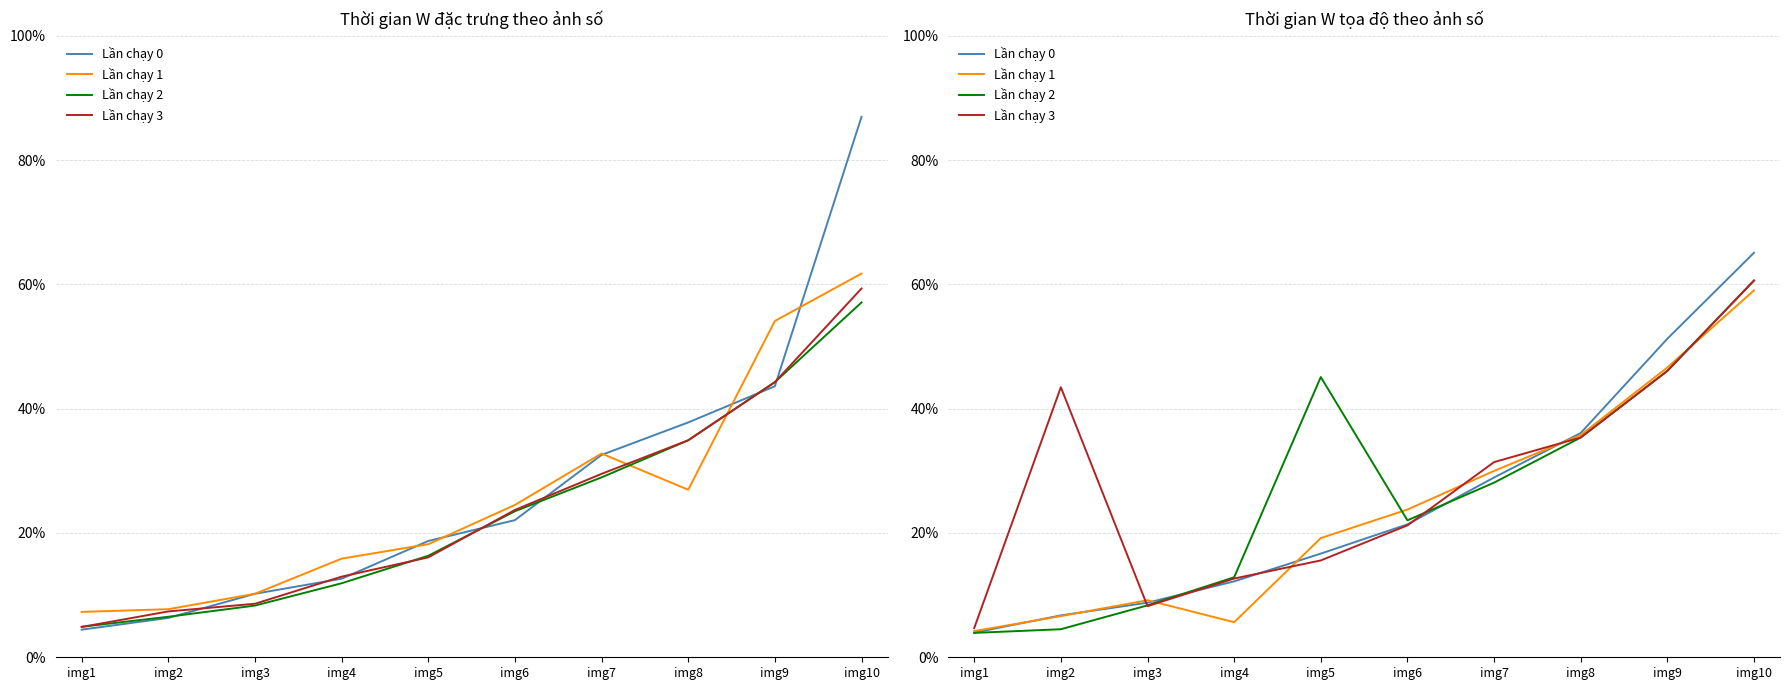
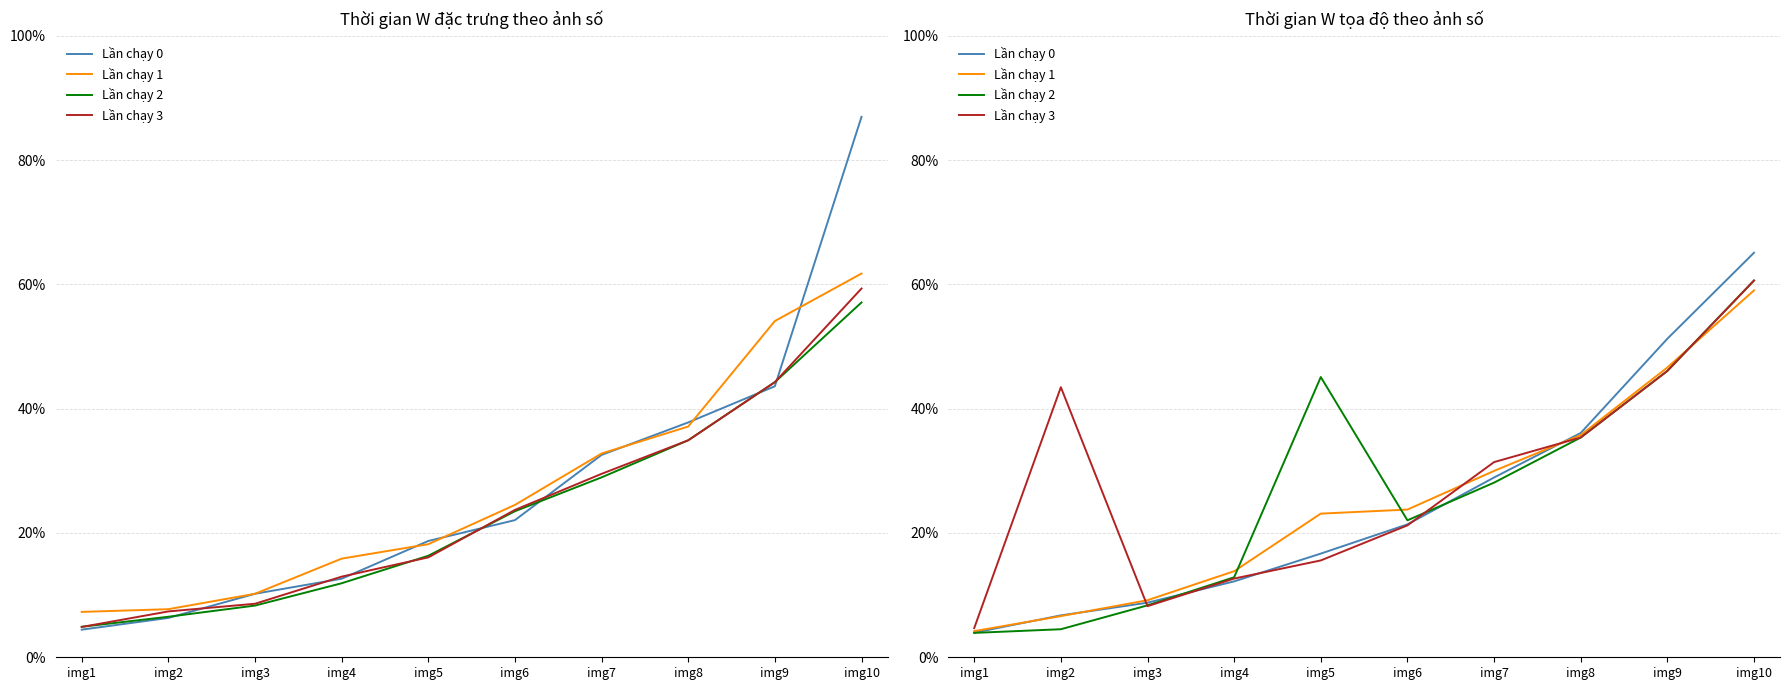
Thời gian W đặc trưng theo ảnh số, Lần chạy 1, img8: 27% -> 37%
Thời gian W tọa độ theo ảnh số, Lần chạy 1, img4: 6% -> 14%
Thời gian W tọa độ theo ảnh số, Lần chạy 1, img5: 19% -> 23%
